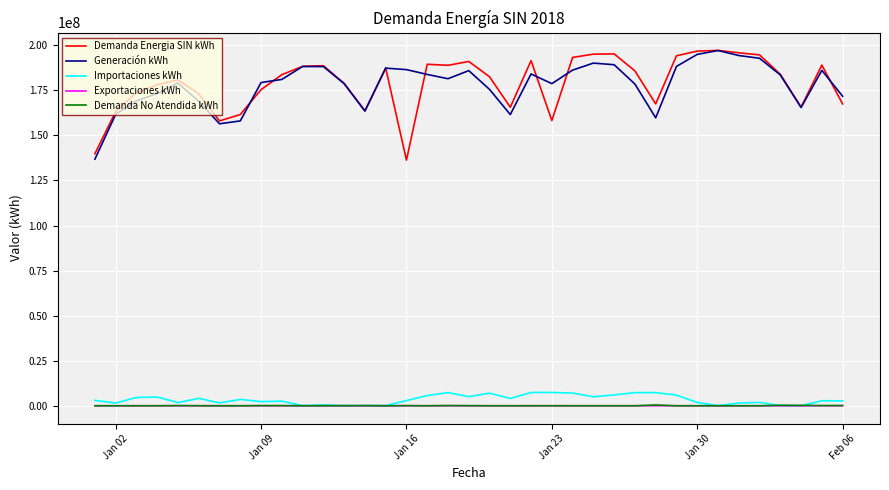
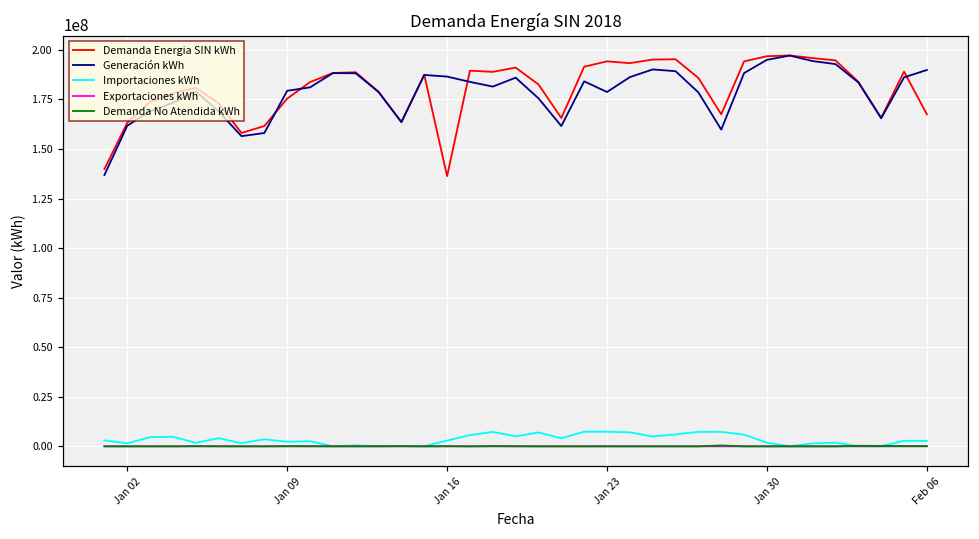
Demanda Energia SIN kWh, Jan 23: 158000000 -> 194000000
Generación kWh, Feb 06: 172000000 -> 190000000
